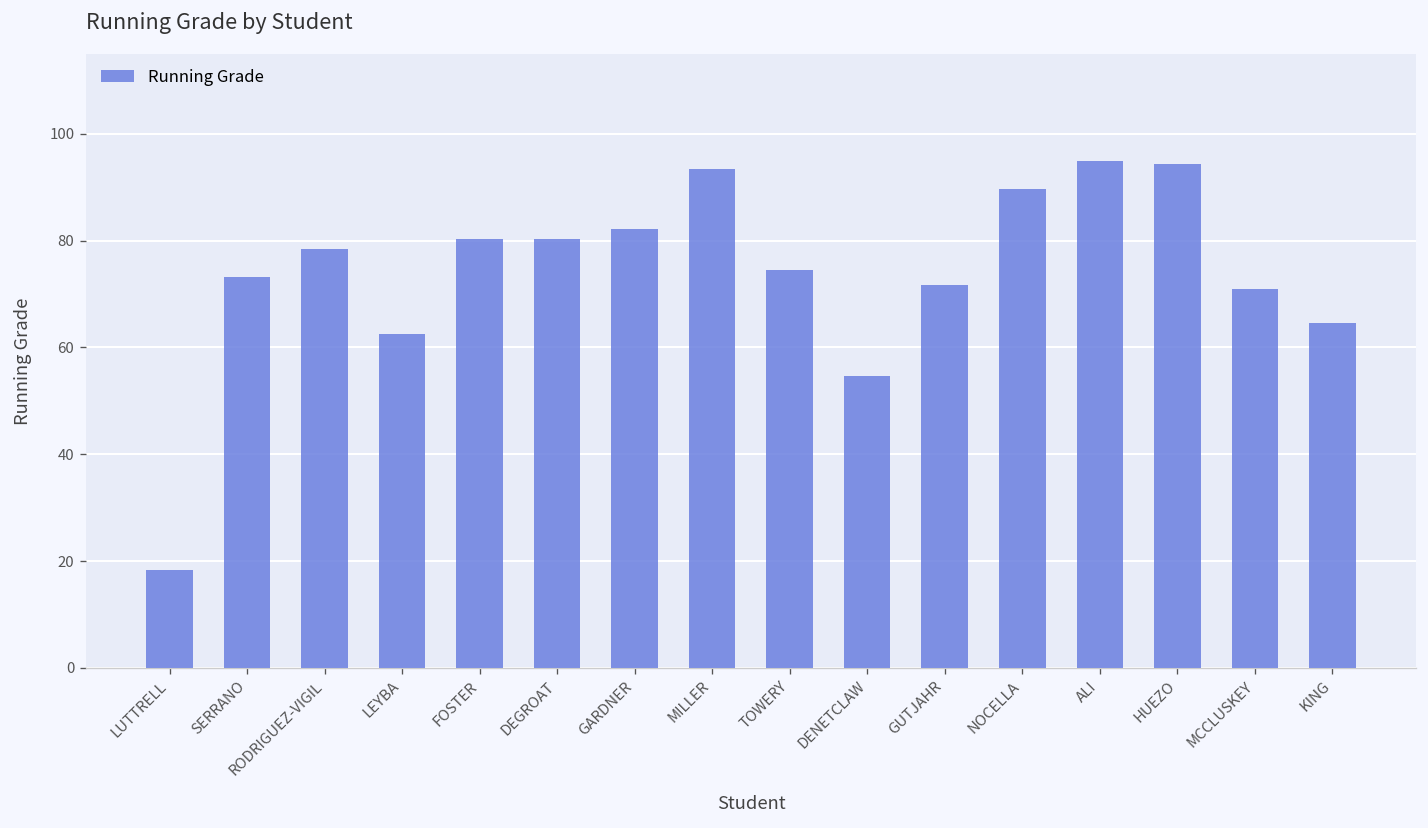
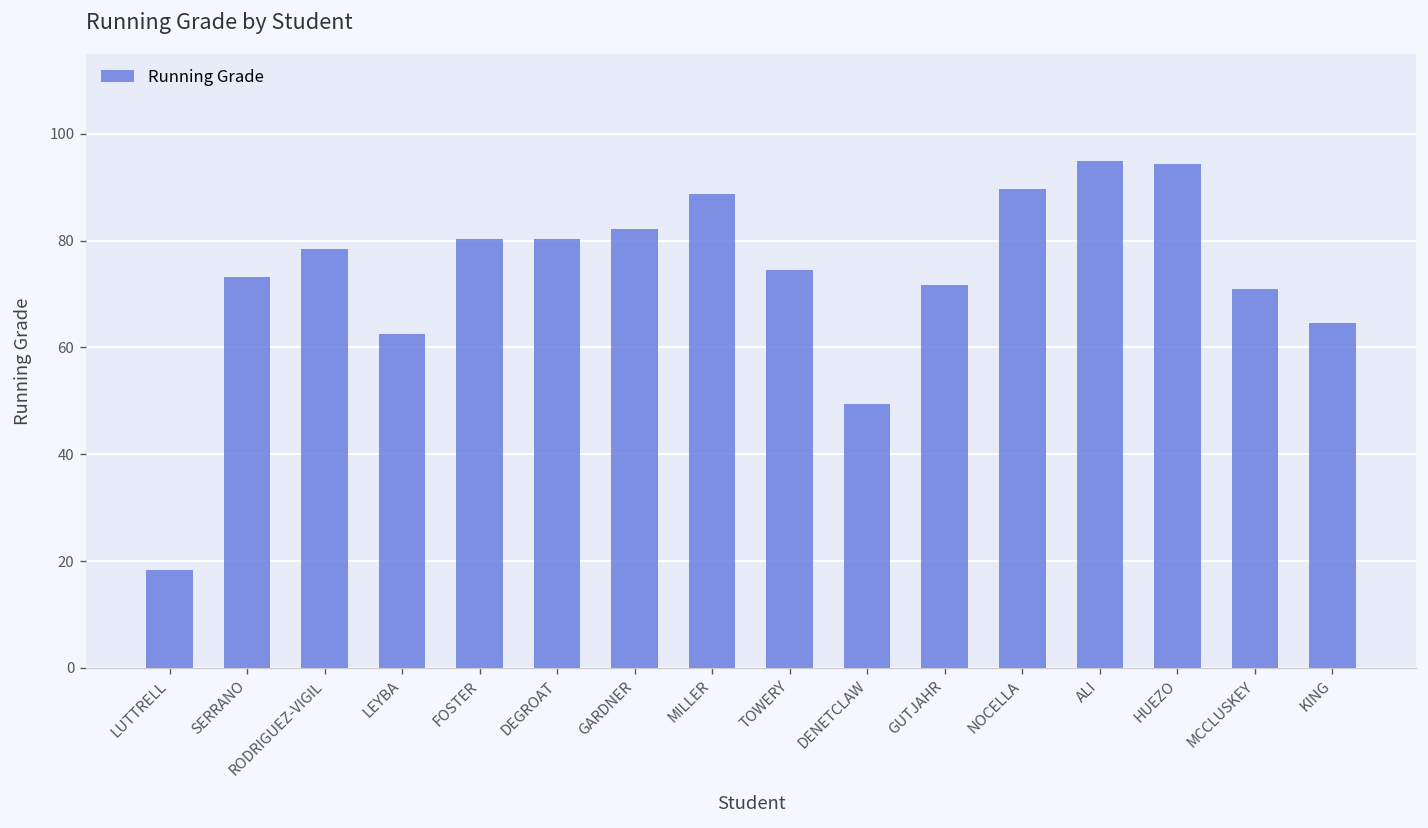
MILLER: 94 -> 89
DENETCLAW: 55 -> 49
